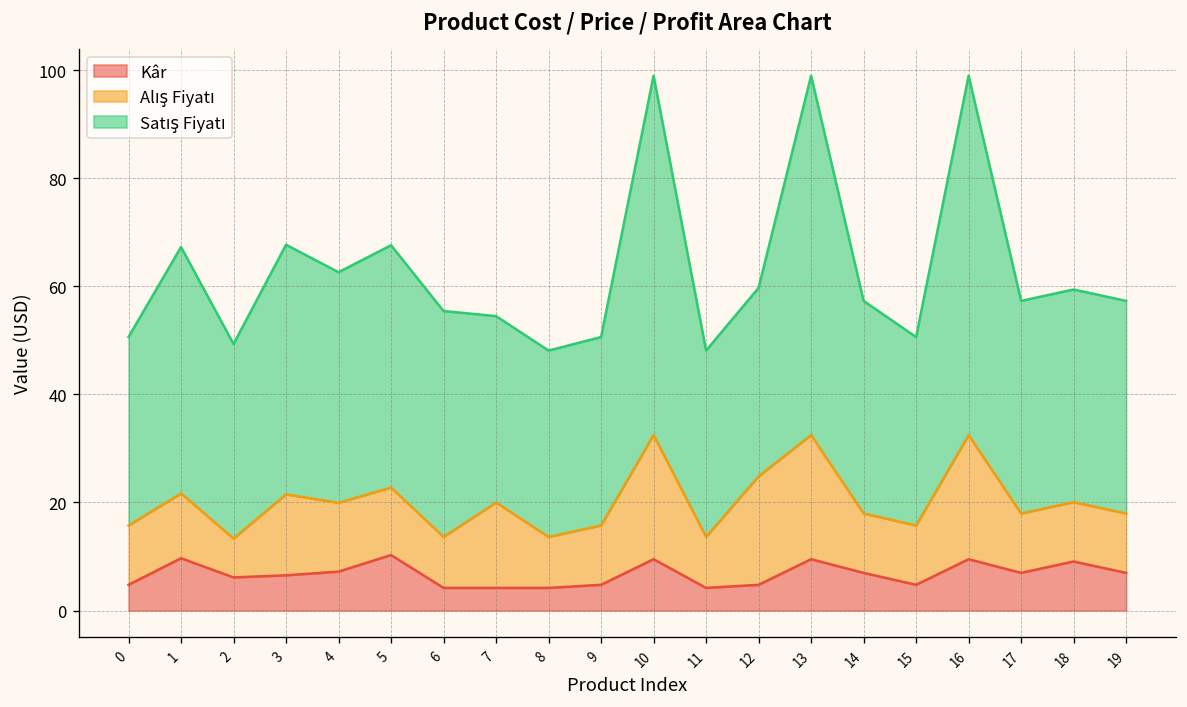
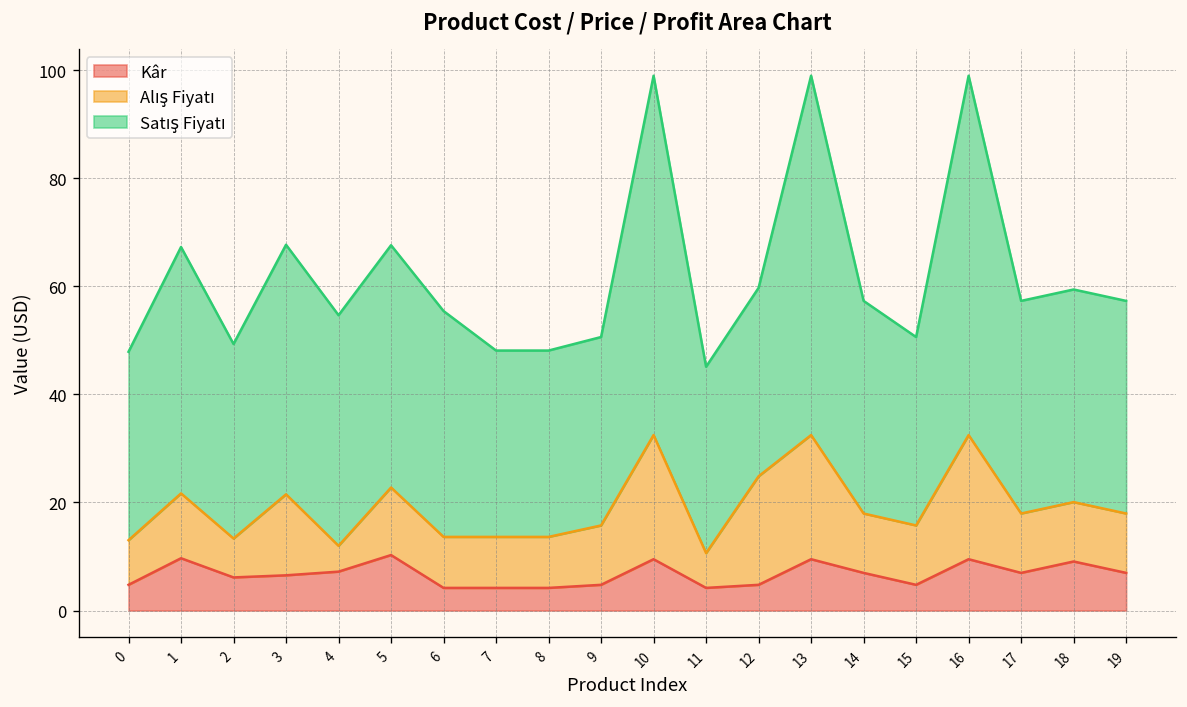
Alış Fiyatı, 0: 11 -> 8
Alış Fiyatı, 4: 13 -> 5
Alış Fiyatı, 7: 16 -> 9
Alış Fiyatı, 11: 9 -> 6
